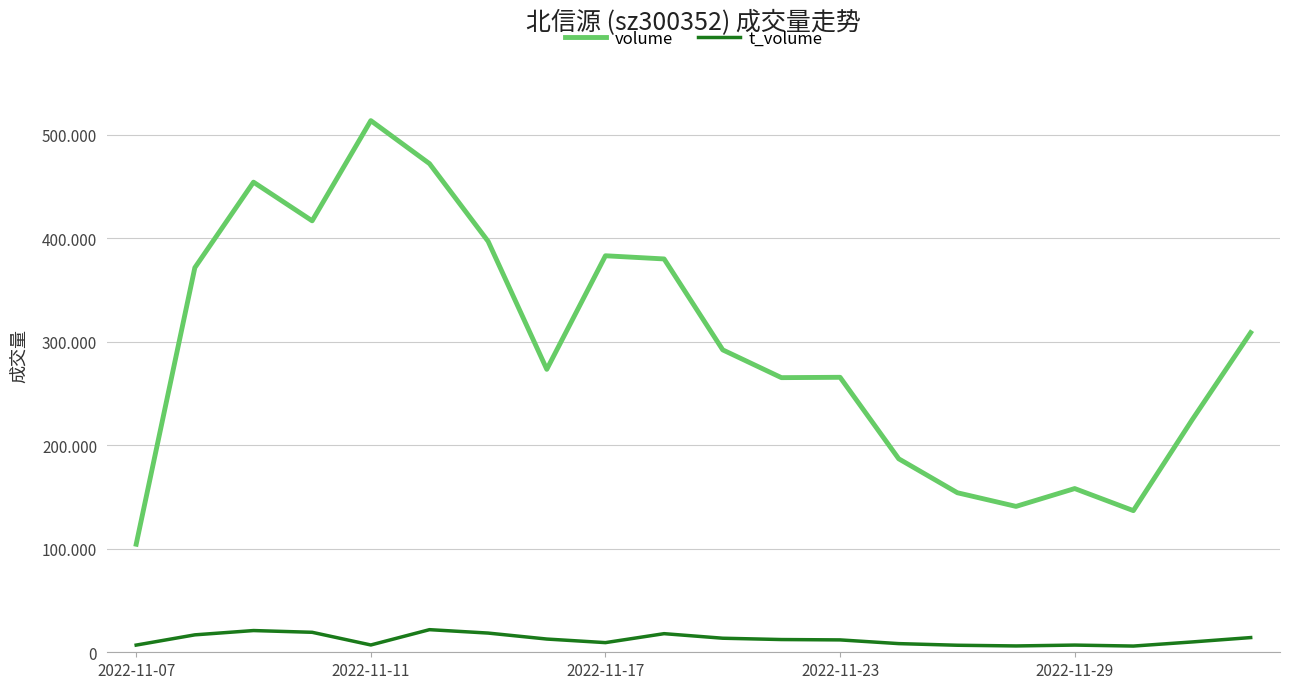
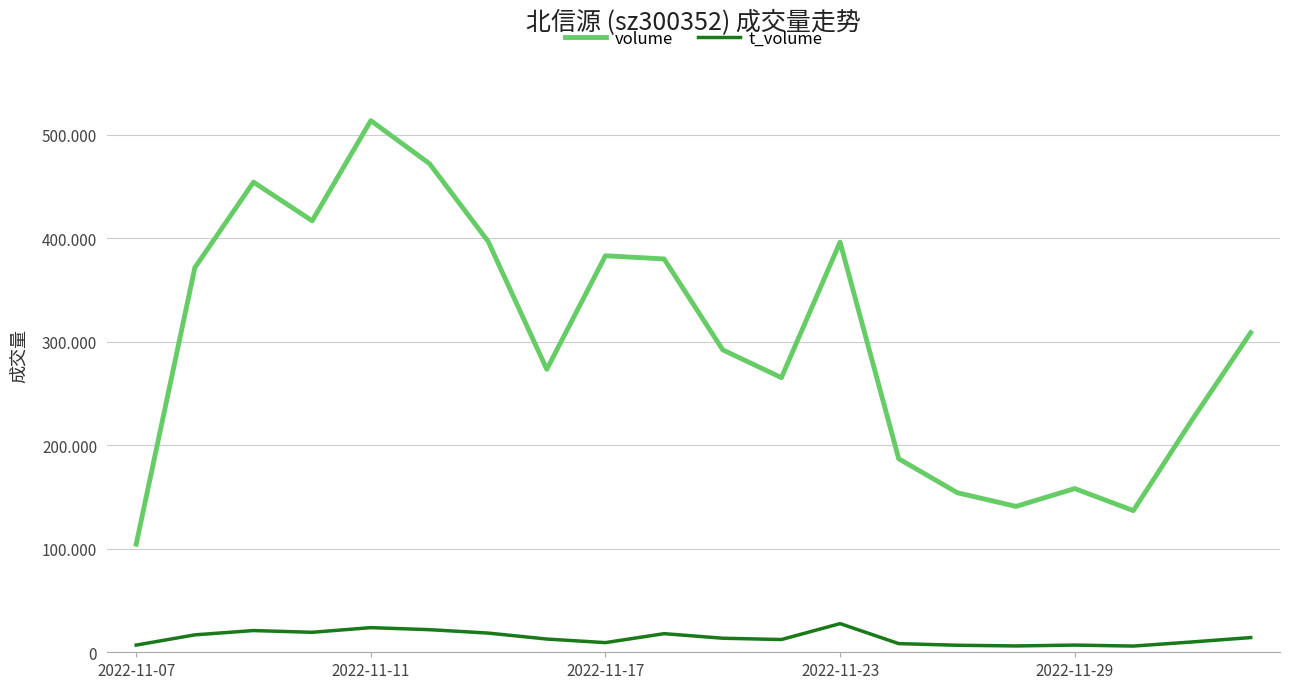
t_volume, 2022-11-11: 7 -> 24
volume, 2022-11-23: 266 -> 396
t_volume, 2022-11-23: 12 -> 28
